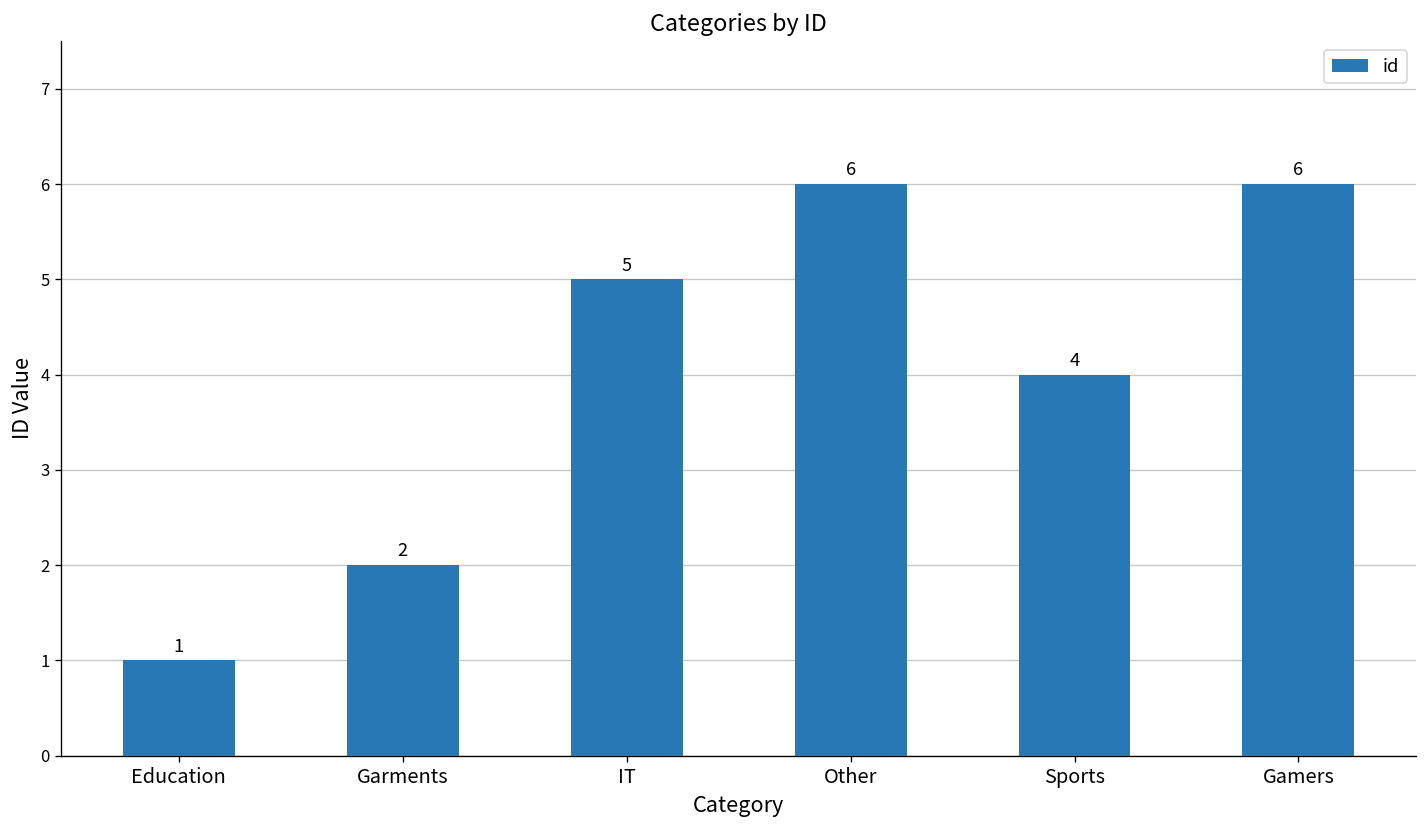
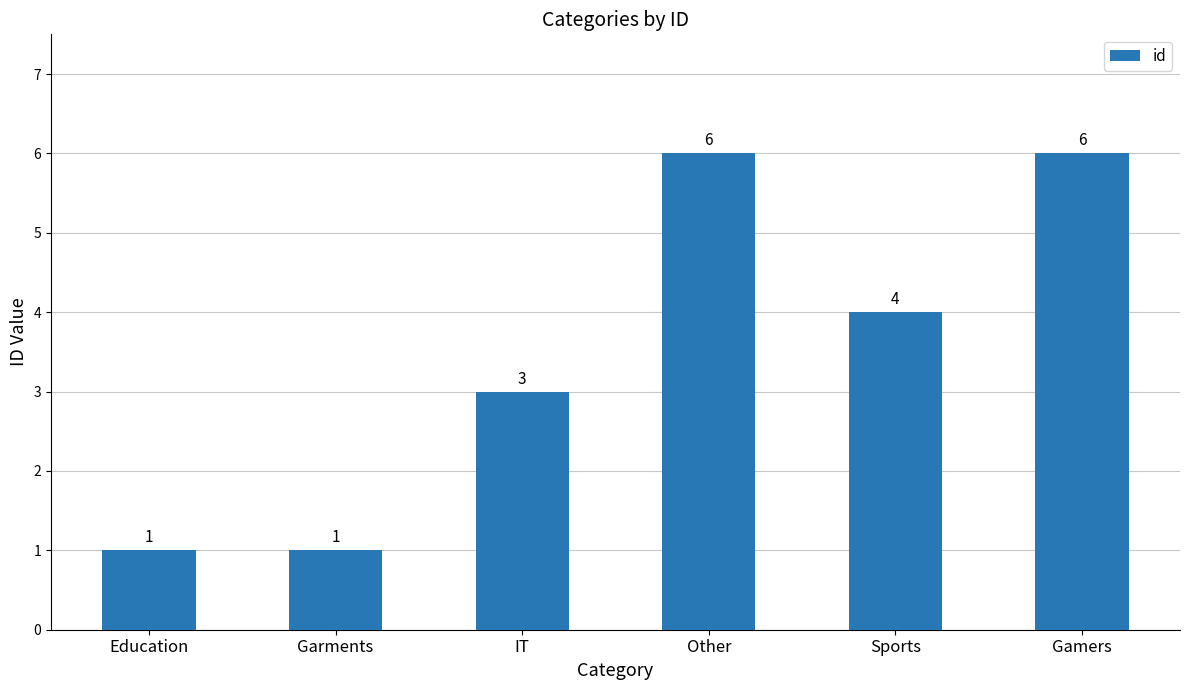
Garments: 2 -> 1
IT: 5 -> 3
